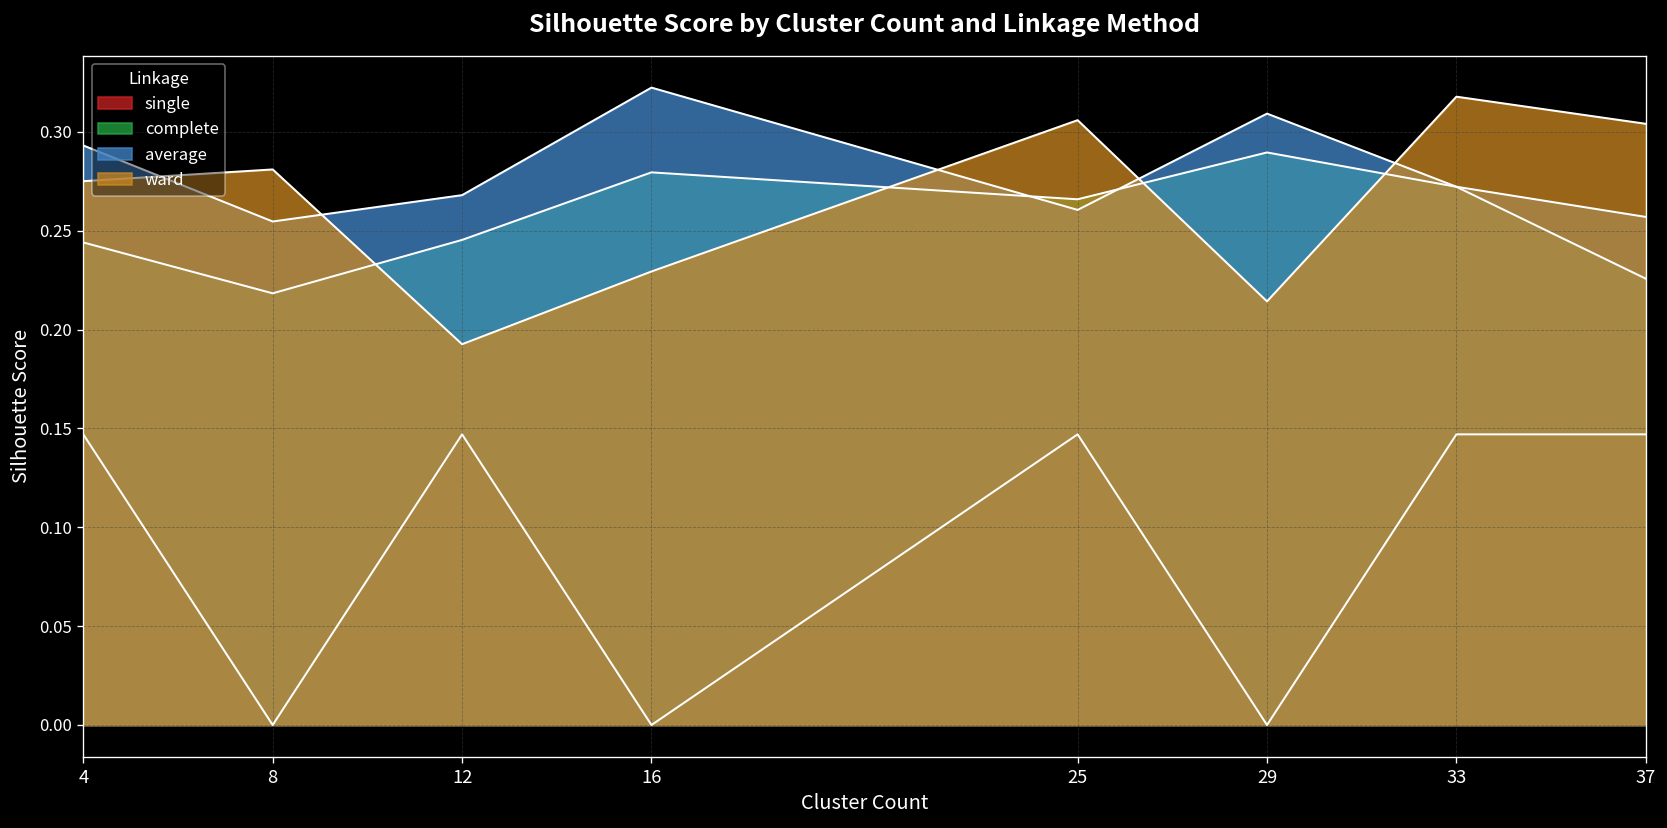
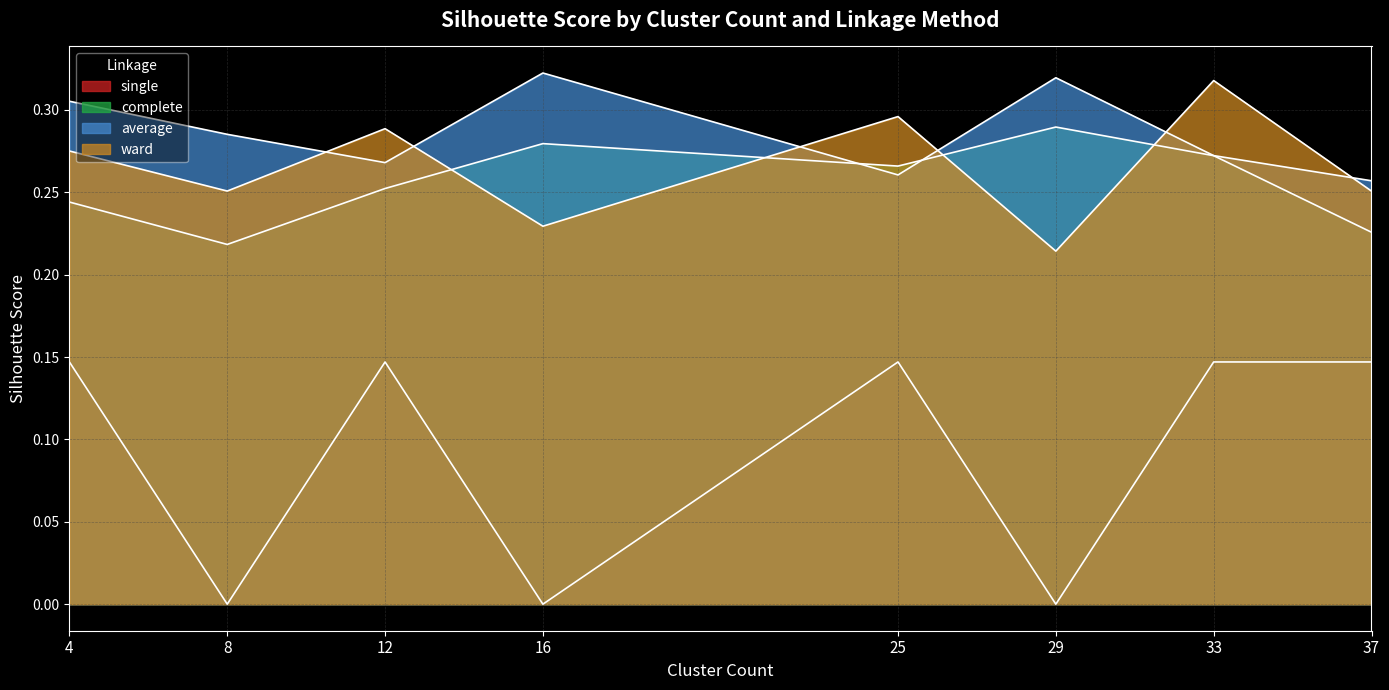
average, 4: 0.293 -> 0.305
average, 8: 0.255 -> 0.285
ward, 8: 0.281 -> 0.251
complete, 12: 0.245 -> 0.252
ward, 12: 0.193 -> 0.289
ward, 25: 0.306 -> 0.296
average, 29: 0.309 -> 0.320
ward, 37: 0.304 -> 0.251
